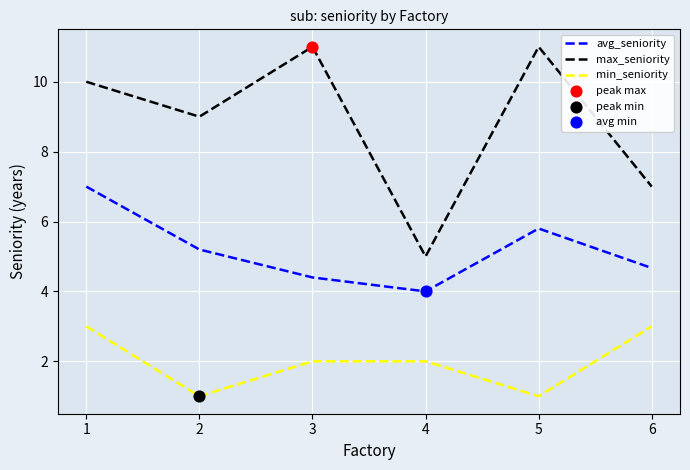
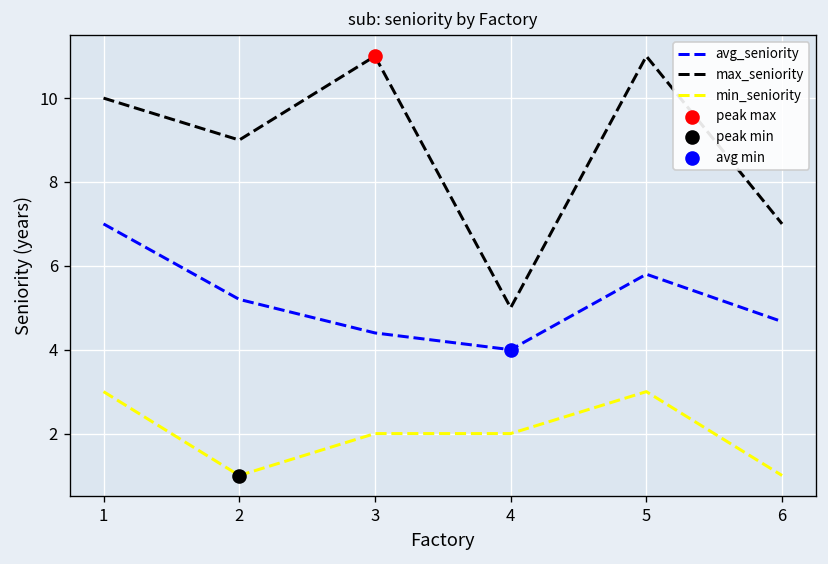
min_seniority, 5: 1 -> 3
min_seniority, 6: 3 -> 1
